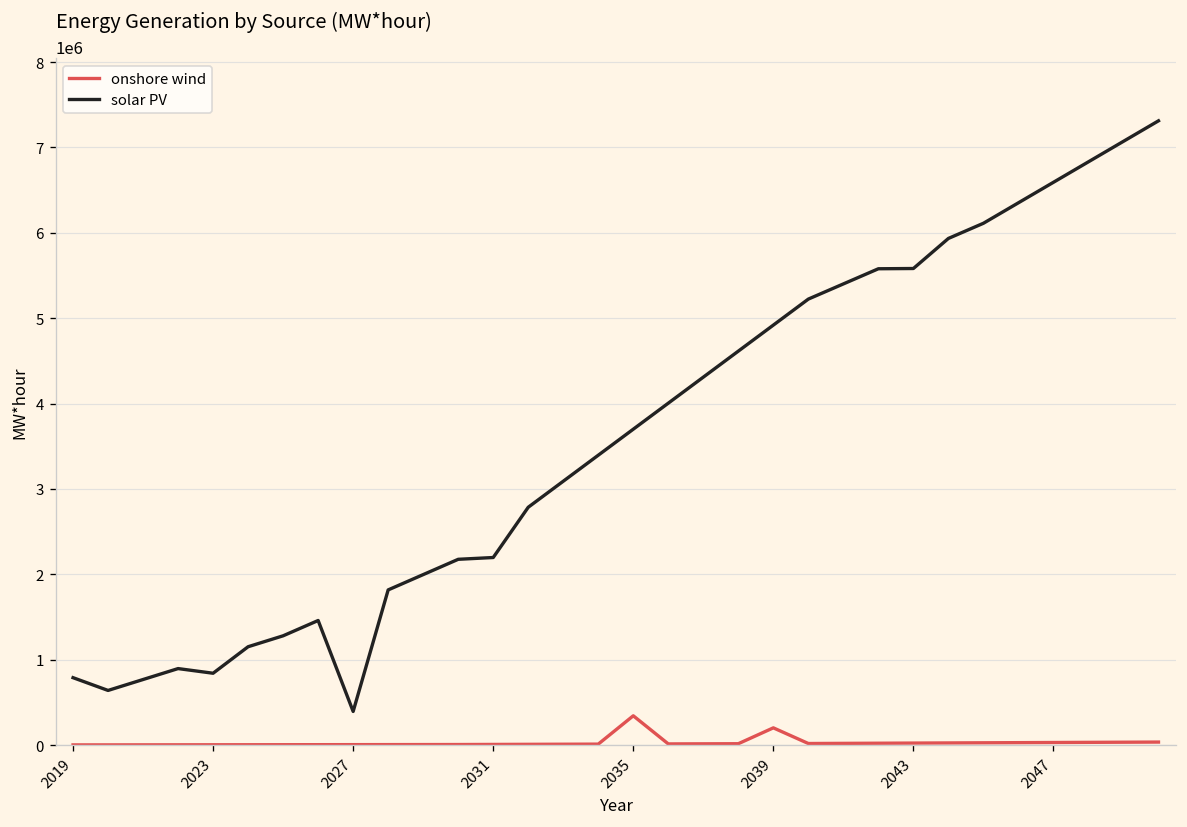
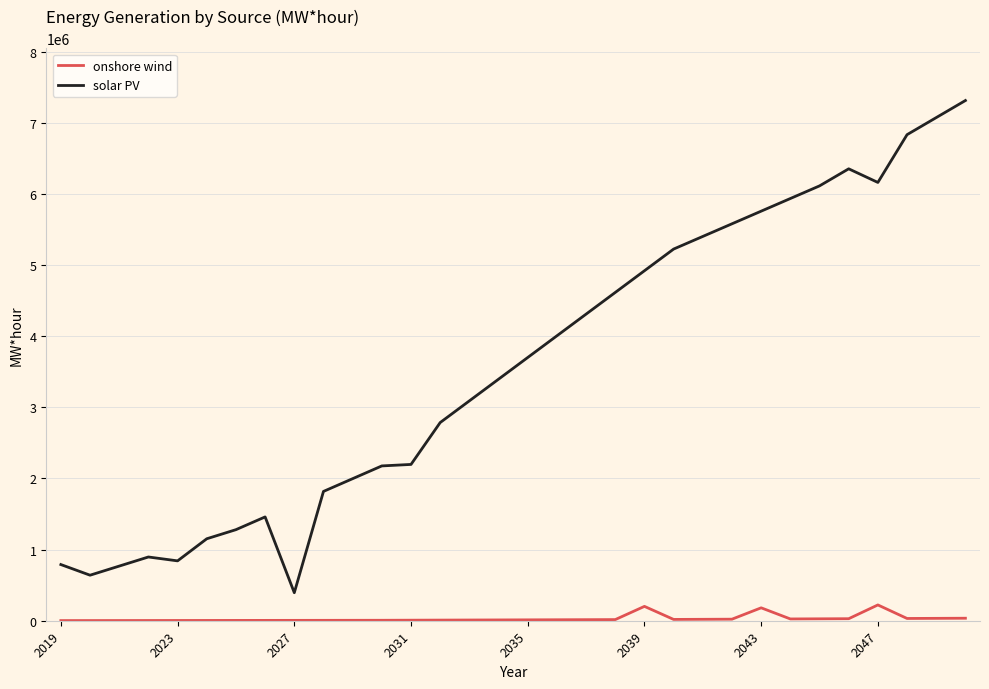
onshore wind, 2035: 300000 -> 0
onshore wind, 2043: 0 -> 200000
solar PV, 2043: 5600000 -> 5800000
onshore wind, 2047: 0 -> 200000
solar PV, 2047: 6600000 -> 6200000
